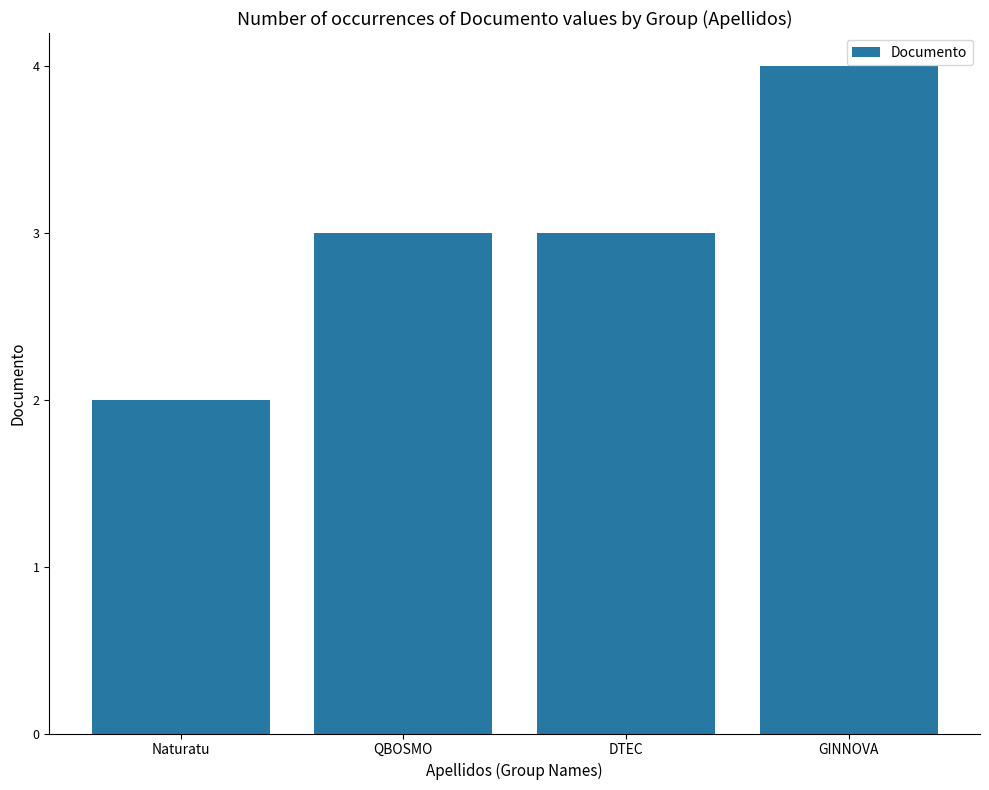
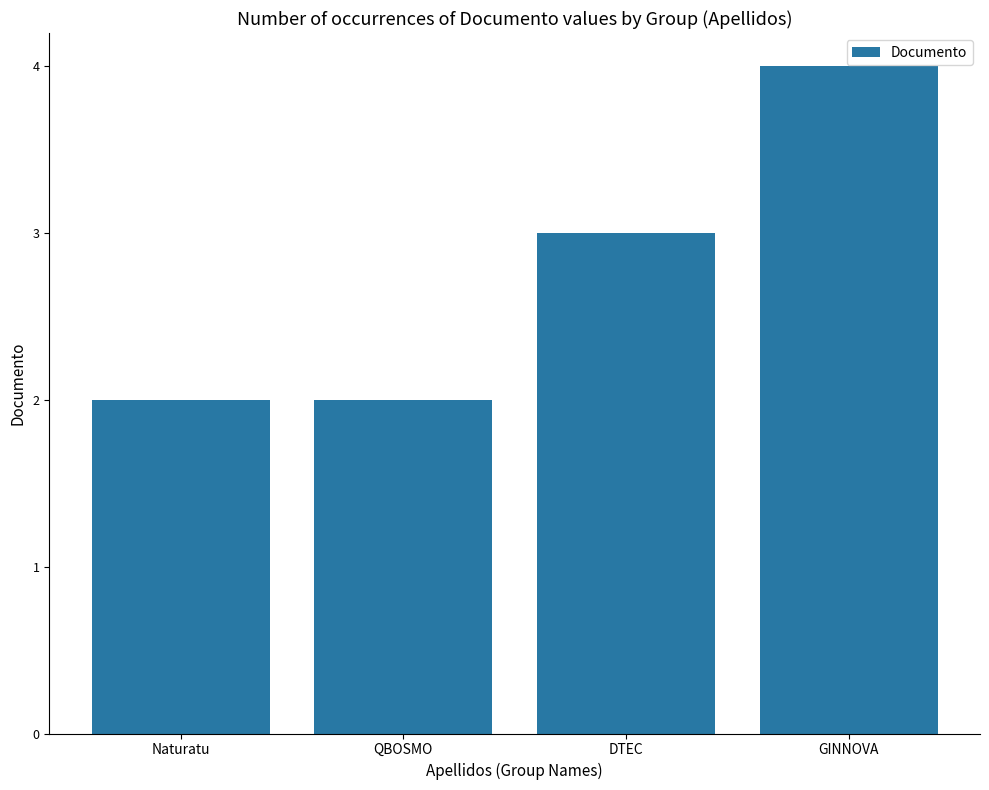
QBOSMO: 3 -> 2
